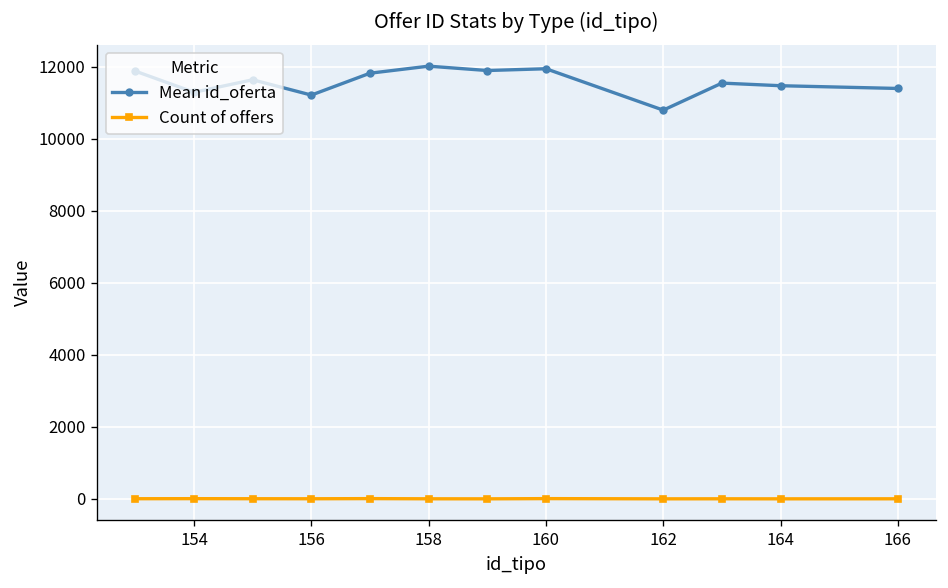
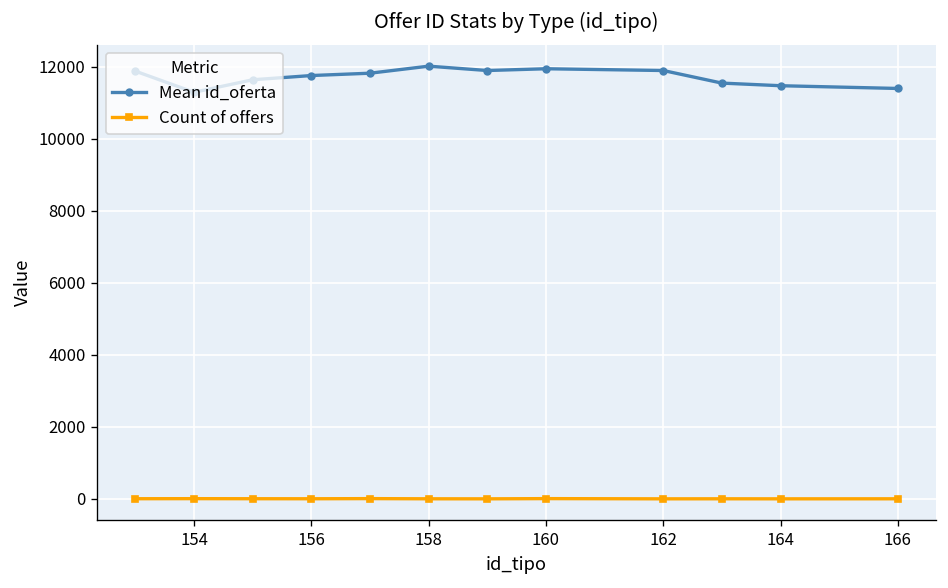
Mean id_oferta, 156: 11200 -> 11800
Mean id_oferta, 162: 10800 -> 11900
